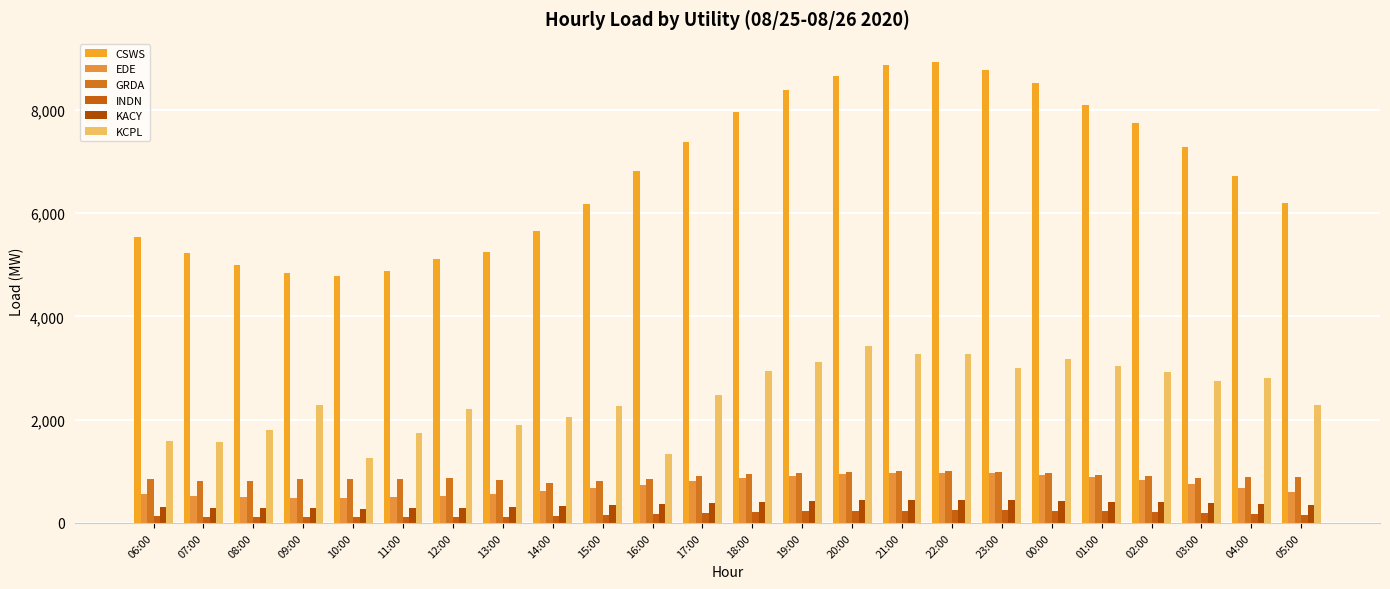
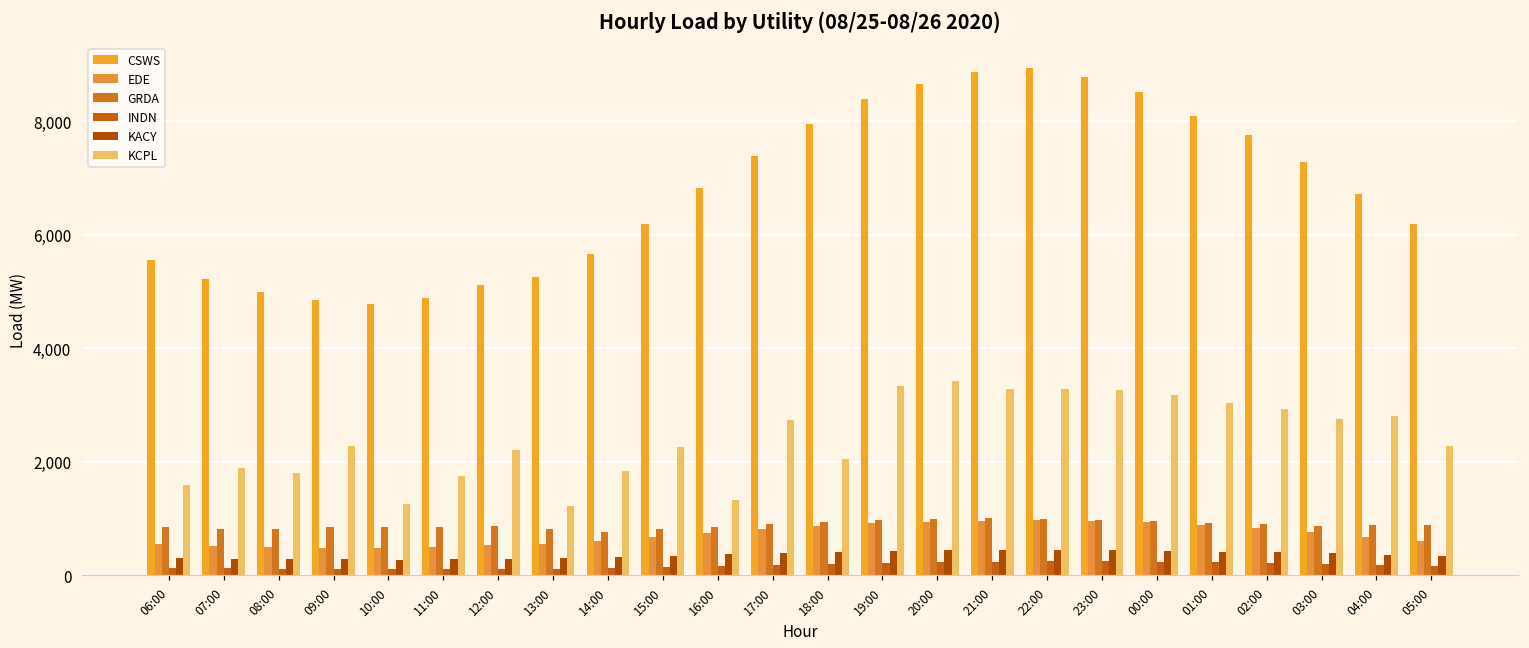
KCPL, 07:00: 1,600 -> 1,900
KCPL, 13:00: 1,900 -> 1,200
KCPL, 14:00: 2,100 -> 1,800
KCPL, 17:00: 2,500 -> 2,700
KCPL, 18:00: 2,900 -> 2,100
KCPL, 19:00: 3,100 -> 3,300
KCPL, 23:00: 3,000 -> 3,300
